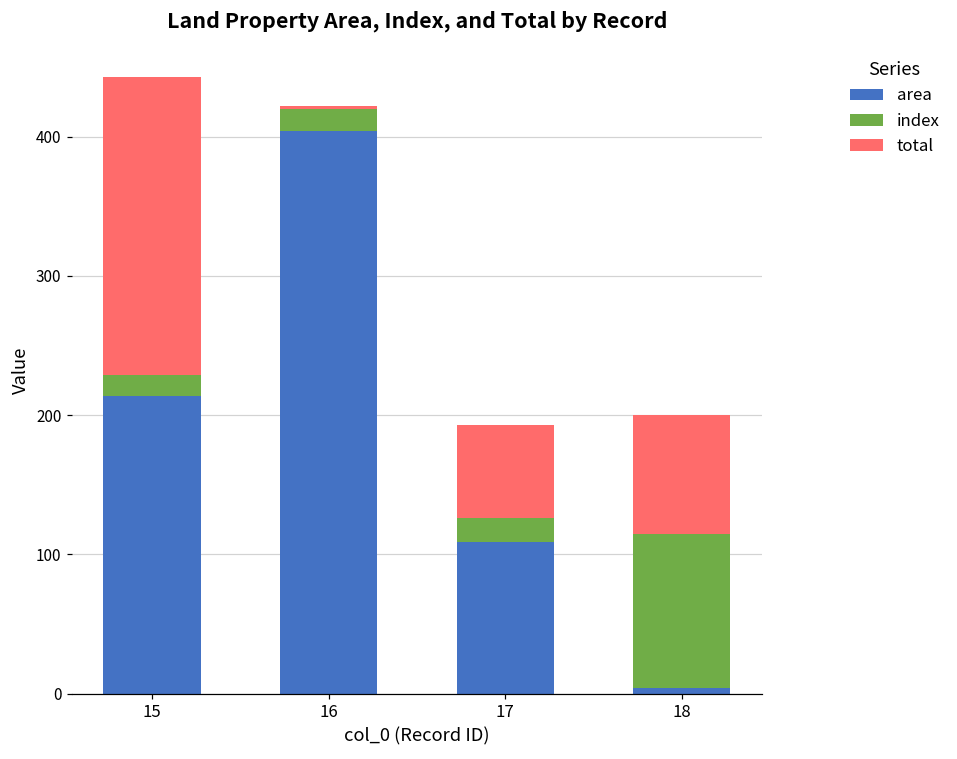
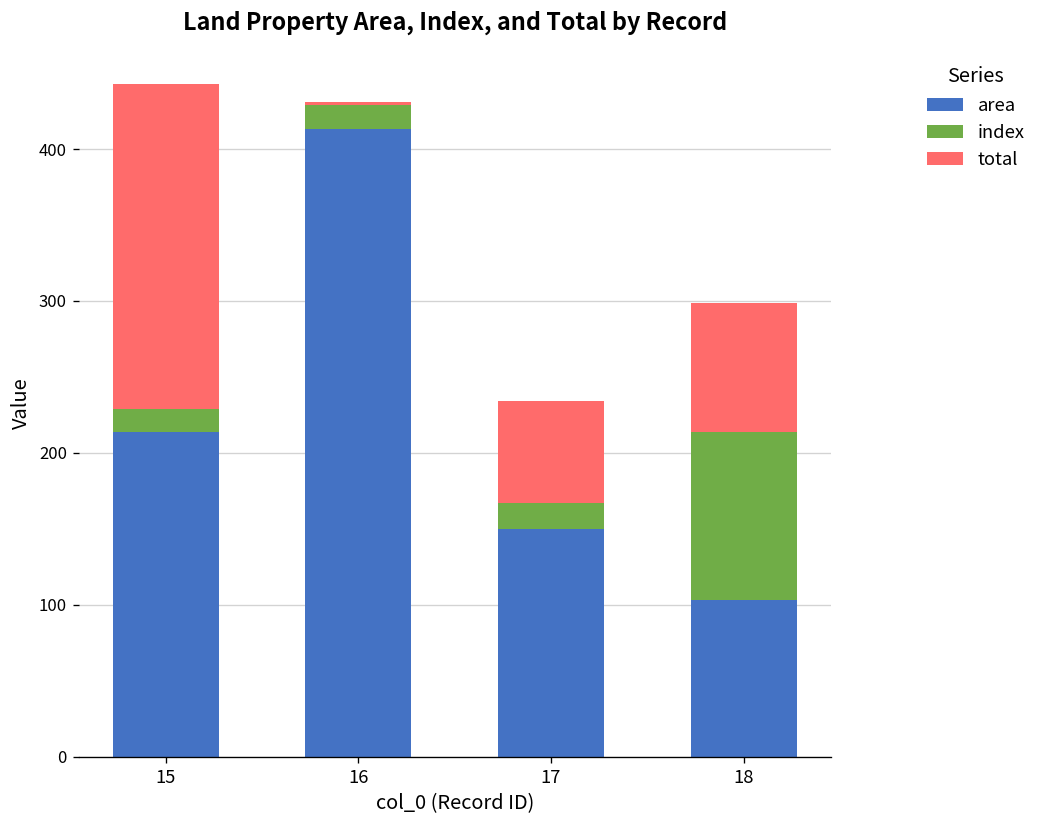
area, 16: 404 -> 413
area, 17: 109 -> 150
area, 18: 4 -> 103
